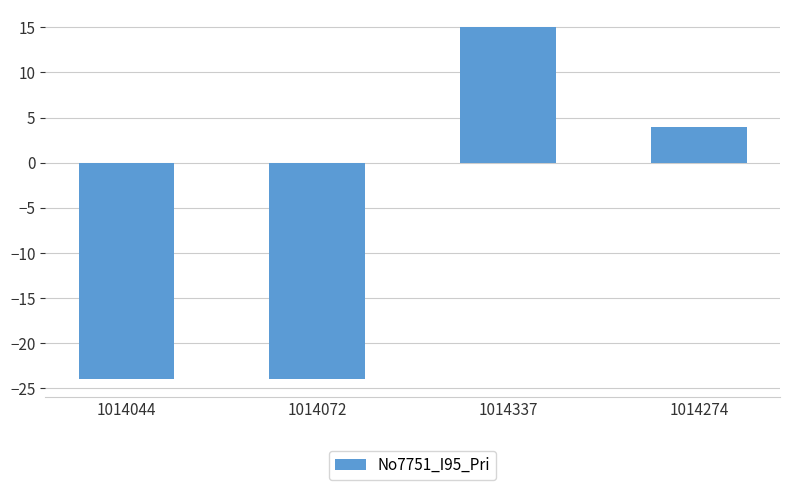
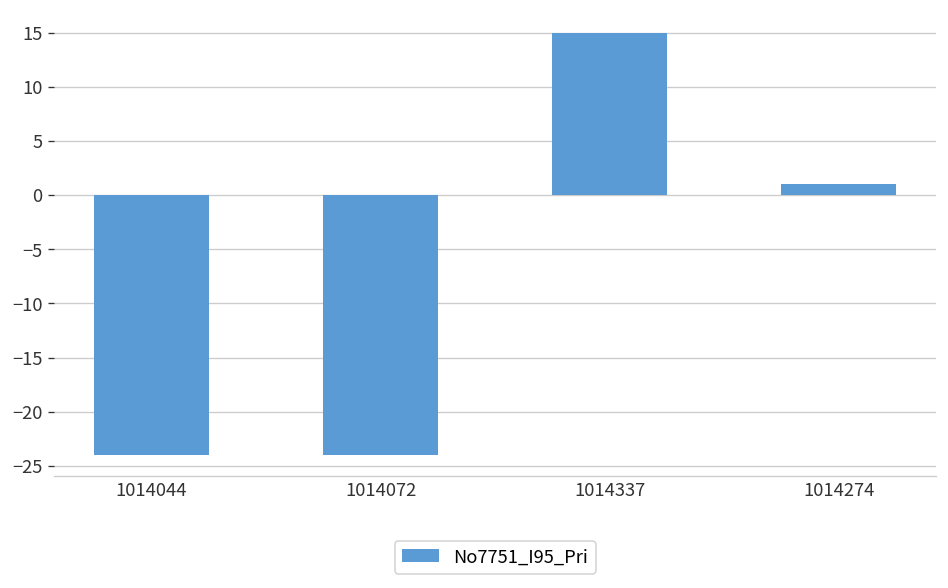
1014274: 4 -> 1
